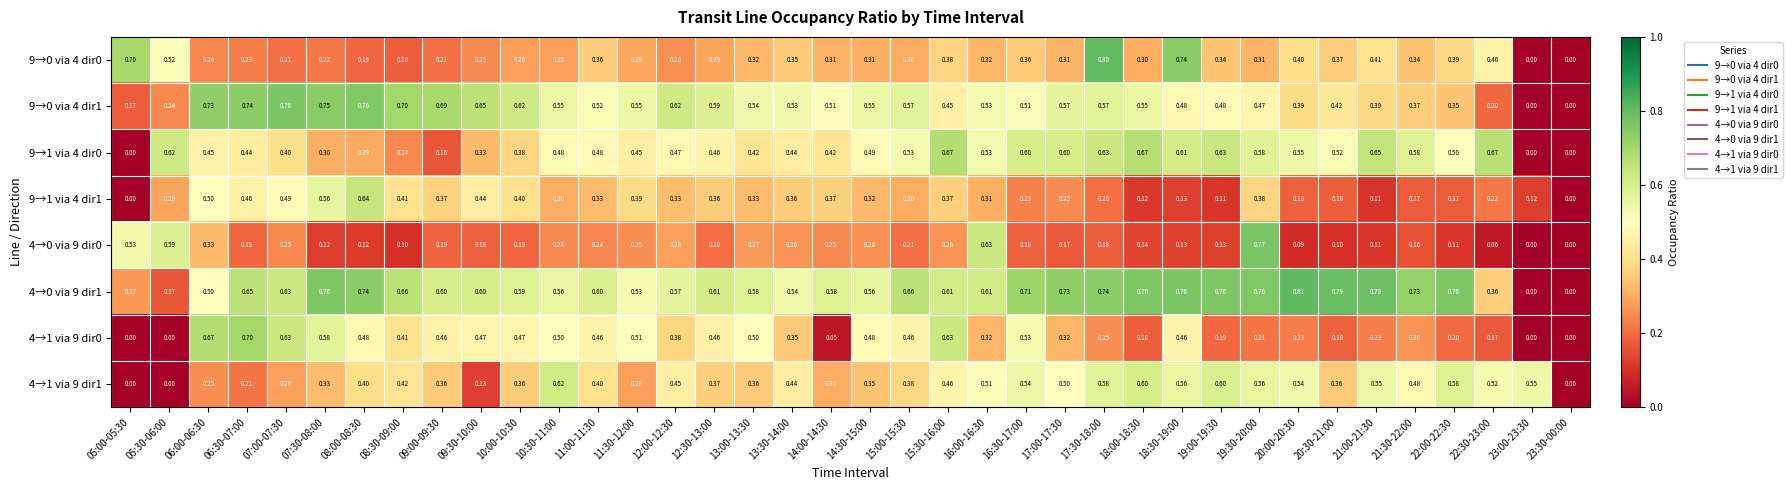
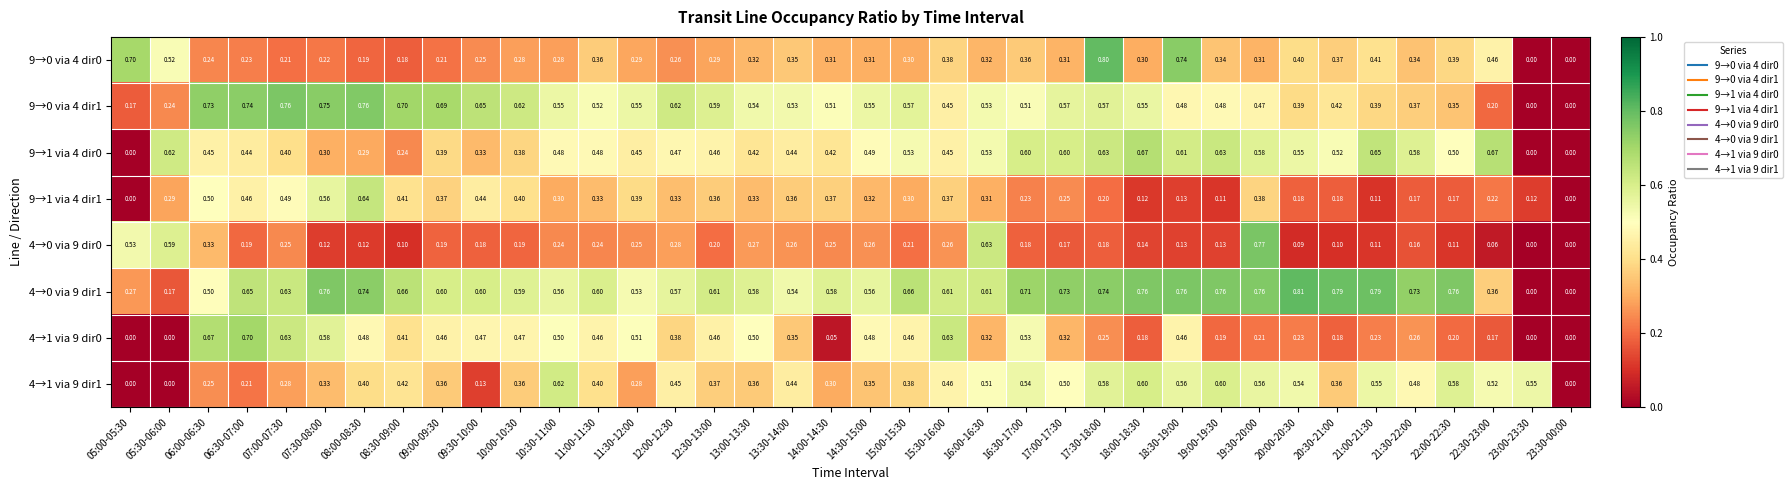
9→1 via 4 dir0, 09:00-09:30: 0.16 -> 0.39
9→1 via 4 dir0, 15:30-16:00: 0.67 -> 0.45
